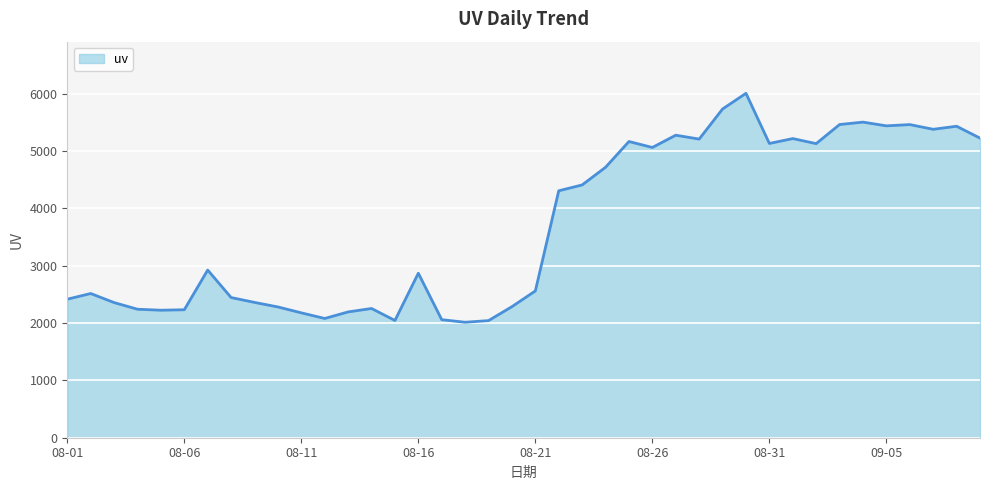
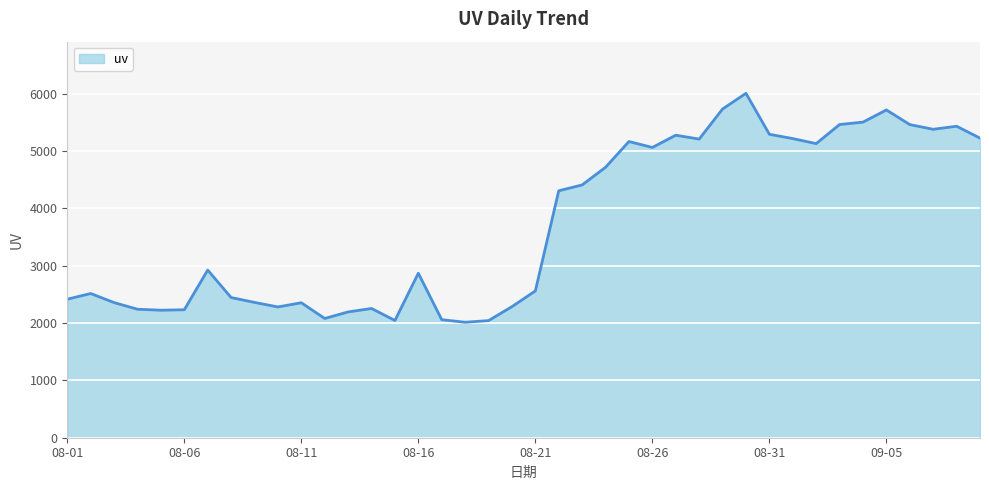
08-11: 2200 -> 2400
08-31: 5100 -> 5300
09-05: 5400 -> 5700
